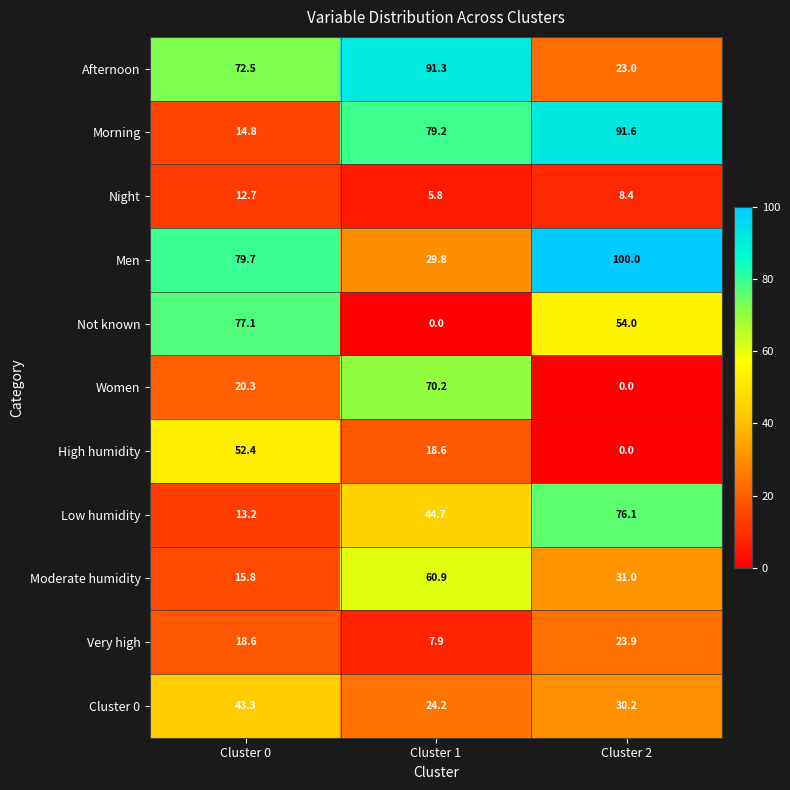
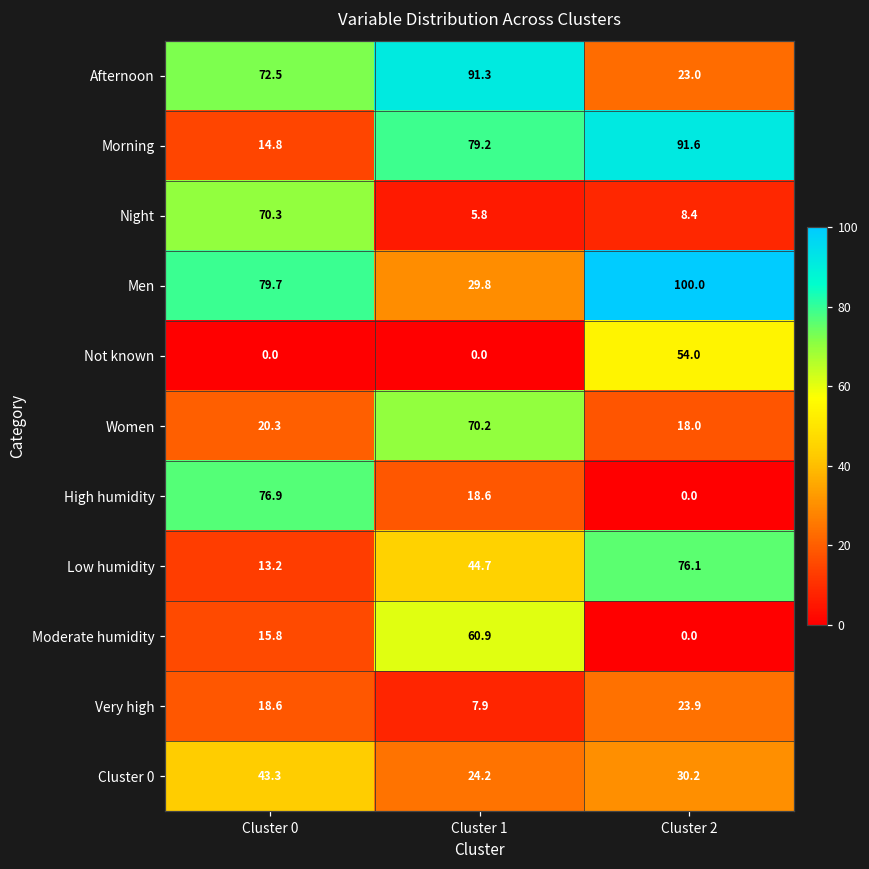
Night, Cluster 0: 12.7 -> 70.3
Not known, Cluster 0: 77.1 -> 0.0
Women, Cluster 2: 0.0 -> 18.0
High humidity, Cluster 0: 52.4 -> 76.9
Moderate humidity, Cluster 2: 31.0 -> 0.0
